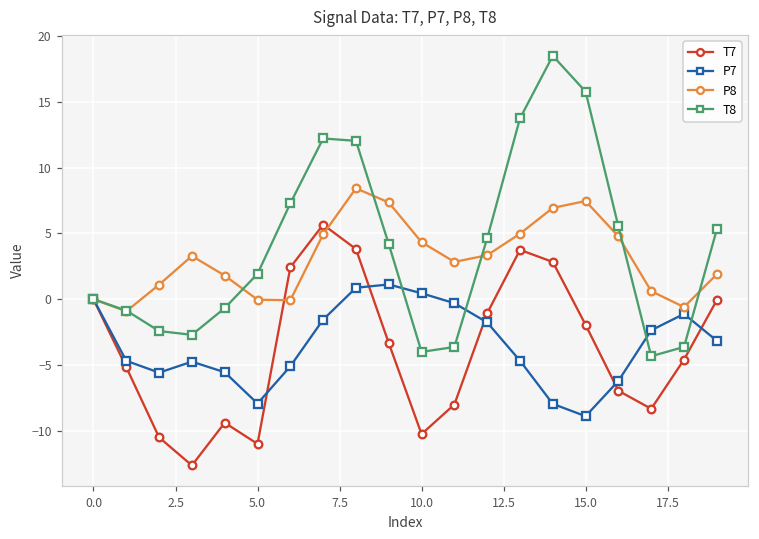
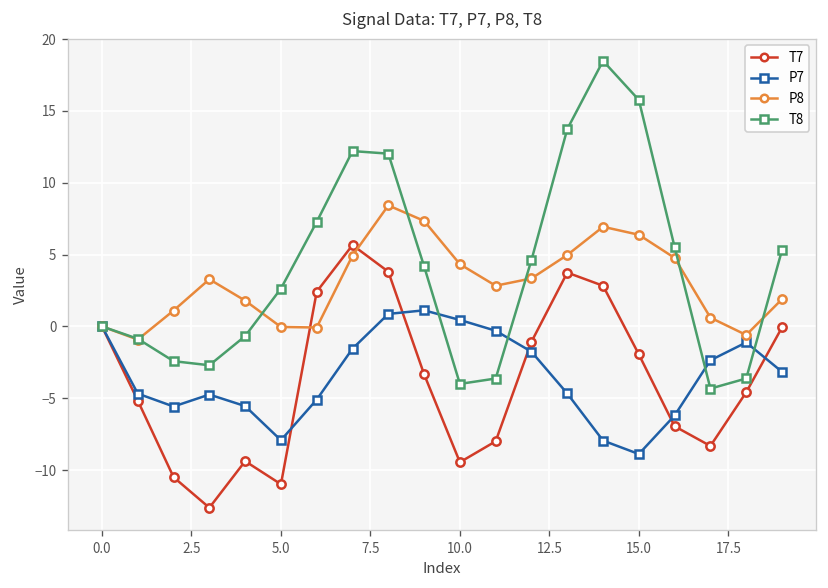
T8, 5.0: 1.9 -> 2.6
T7, 10.0: -10.2 -> -9.5
P8, 15.0: 7.5 -> 6.4
